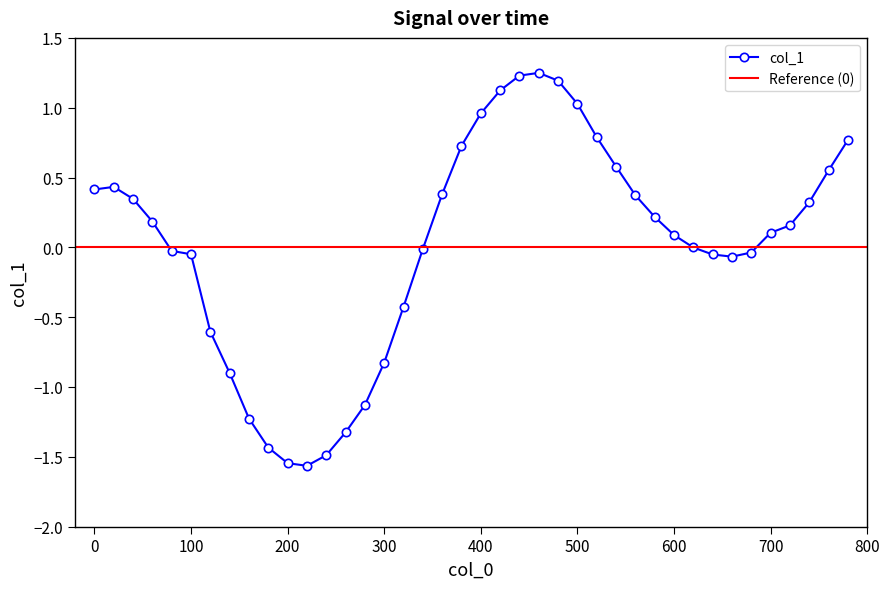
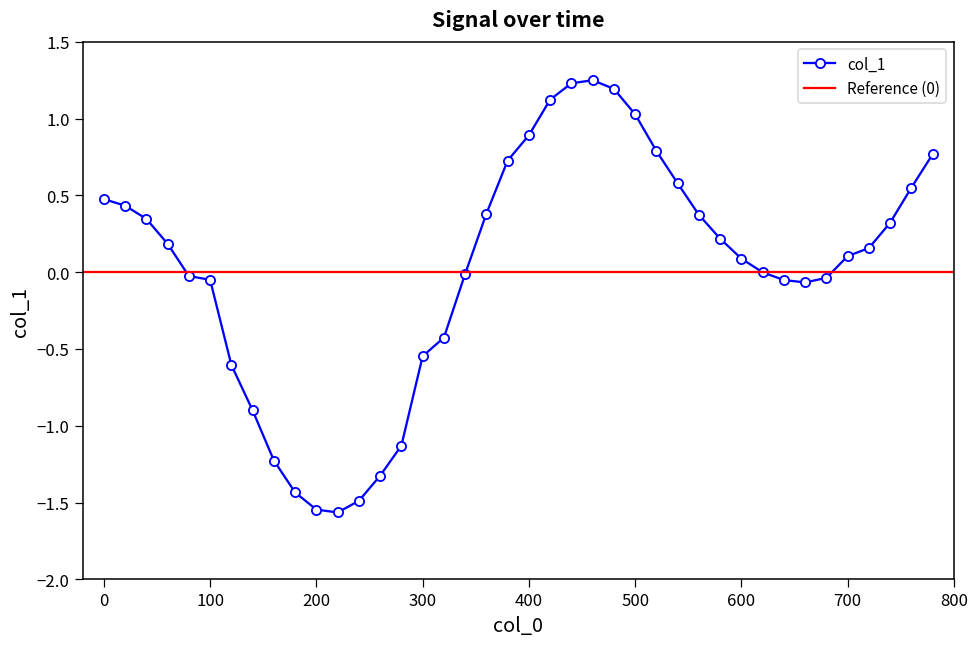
0: 0.41 -> 0.48
300: -0.83 -> -0.55
400: 0.96 -> 0.89
